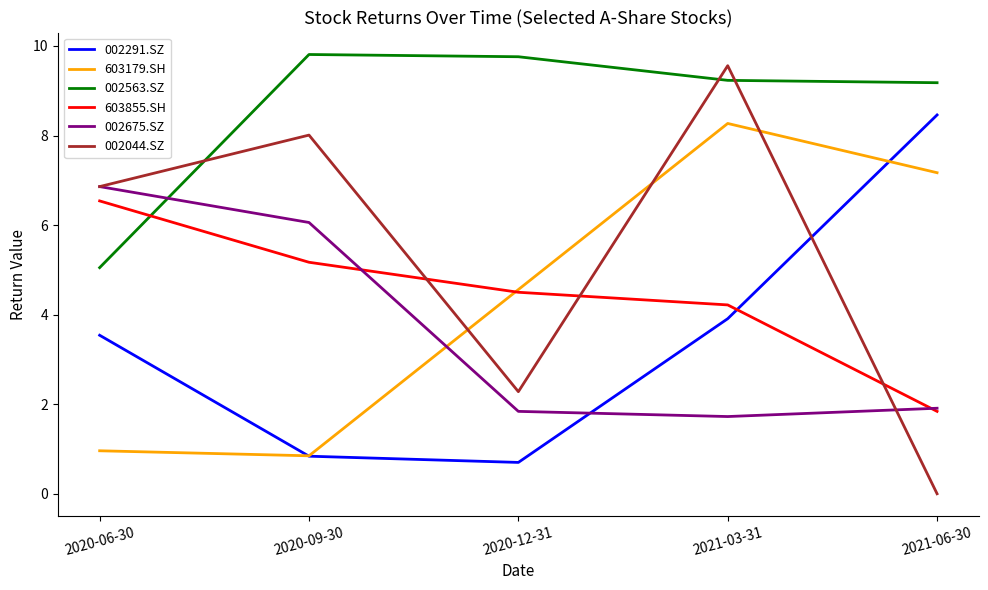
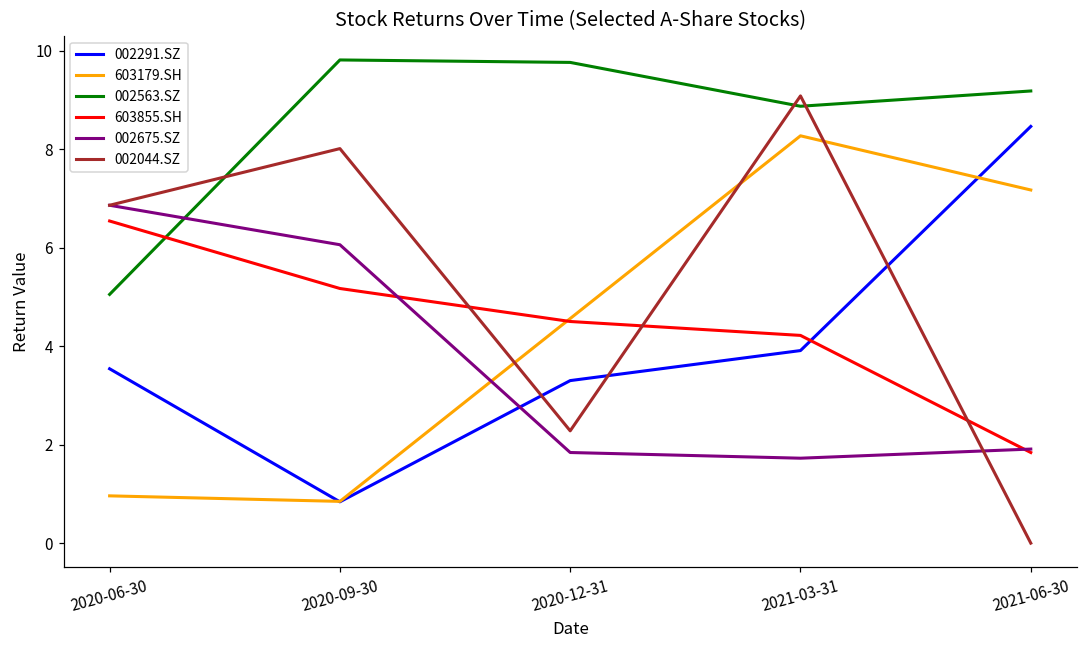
002291.SZ, 2020-12-31: 0.7 -> 3.3
002563.SZ, 2021-03-31: 9.2 -> 8.9
002044.SZ, 2021-03-31: 9.6 -> 9.1
